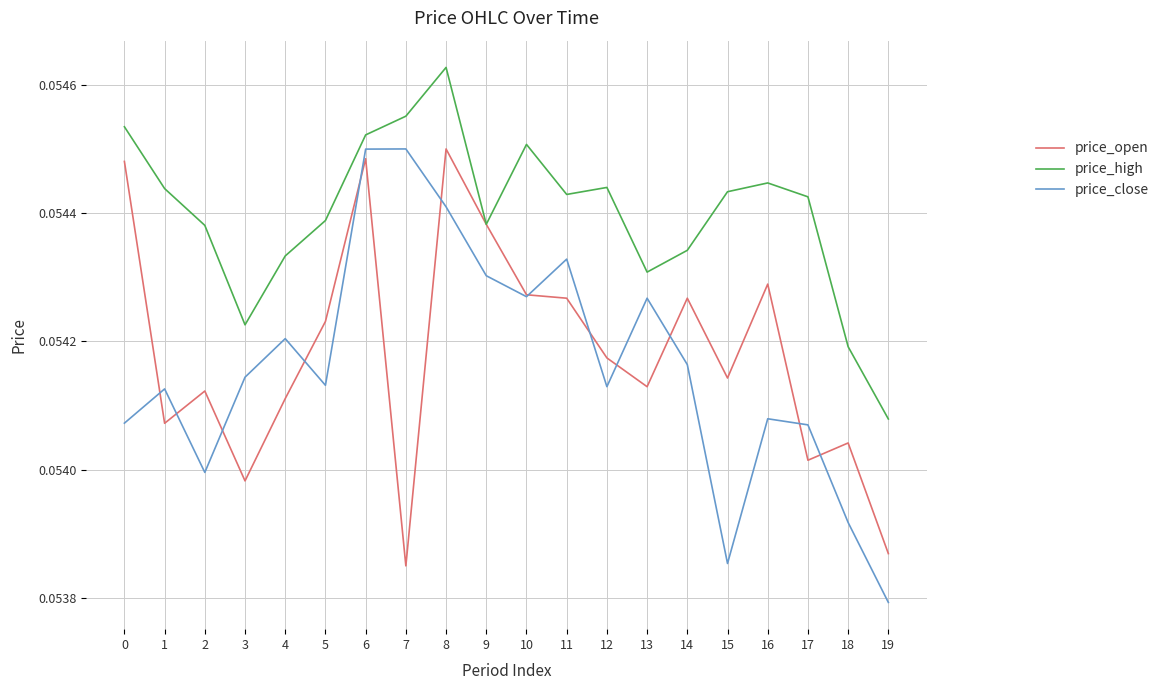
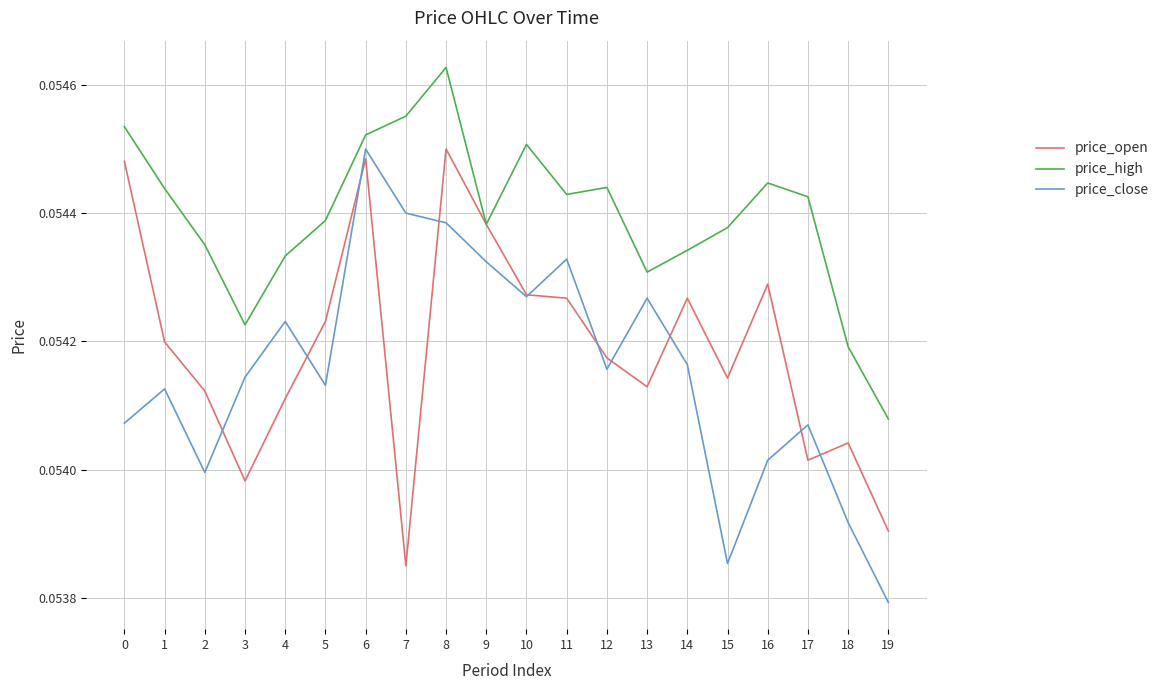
price_open, 1: 0.05407 -> 0.05420
price_high, 2: 0.05438 -> 0.05435
price_close, 4: 0.05420 -> 0.05423
price_close, 7: 0.0545 -> 0.0544
price_close, 8: 0.05441 -> 0.05438
price_close, 9: 0.05430 -> 0.05432
price_close, 12: 0.05413 -> 0.05416
price_high, 15: 0.05443 -> 0.05438
price_close, 16: 0.05408 -> 0.05401
price_open, 19: 0.05387 -> 0.05390
